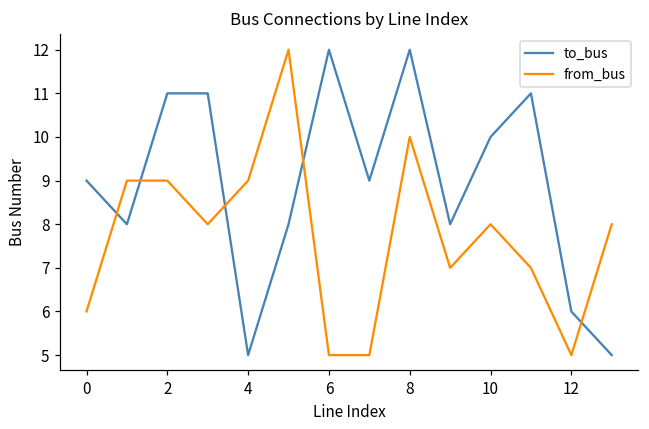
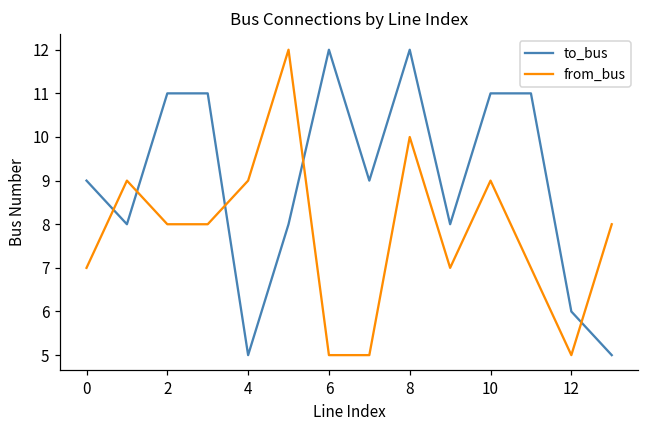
from_bus, 0: 6 -> 7
from_bus, 2: 9 -> 8
to_bus, 10: 10 -> 11
from_bus, 10: 8 -> 9
